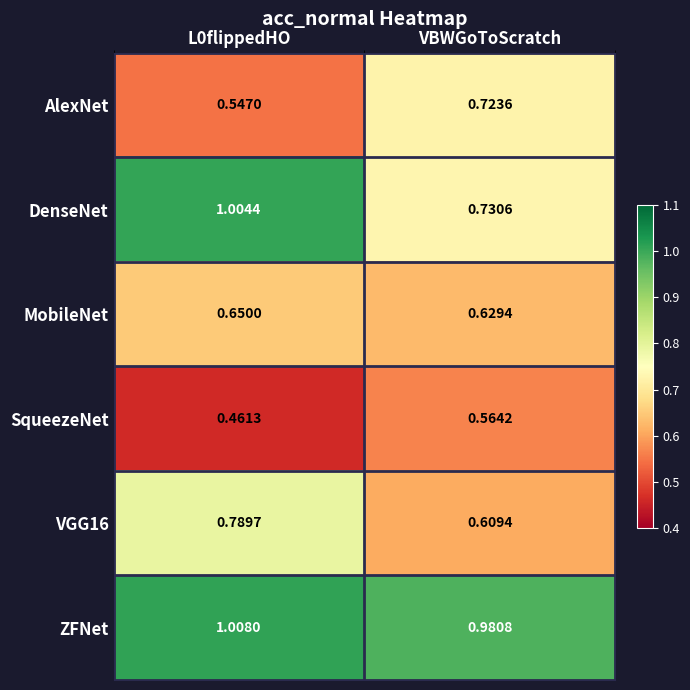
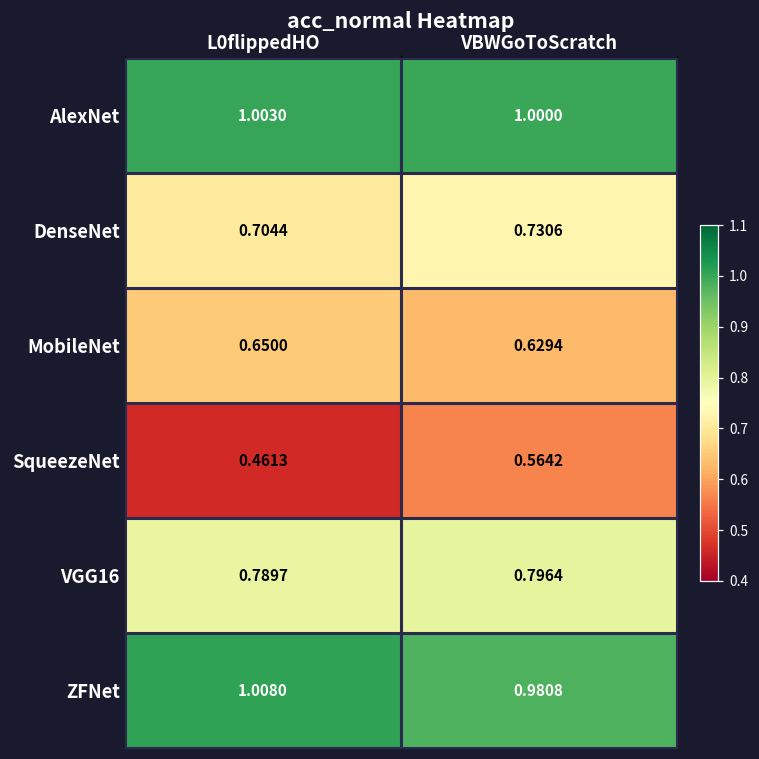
AlexNet, L0flippedHO: 0.5470 -> 1.0030
AlexNet, VBWGoToScratch: 0.7236 -> 1.0000
DenseNet, L0flippedHO: 1.0044 -> 0.7044
VGG16, VBWGoToScratch: 0.6094 -> 0.7964
